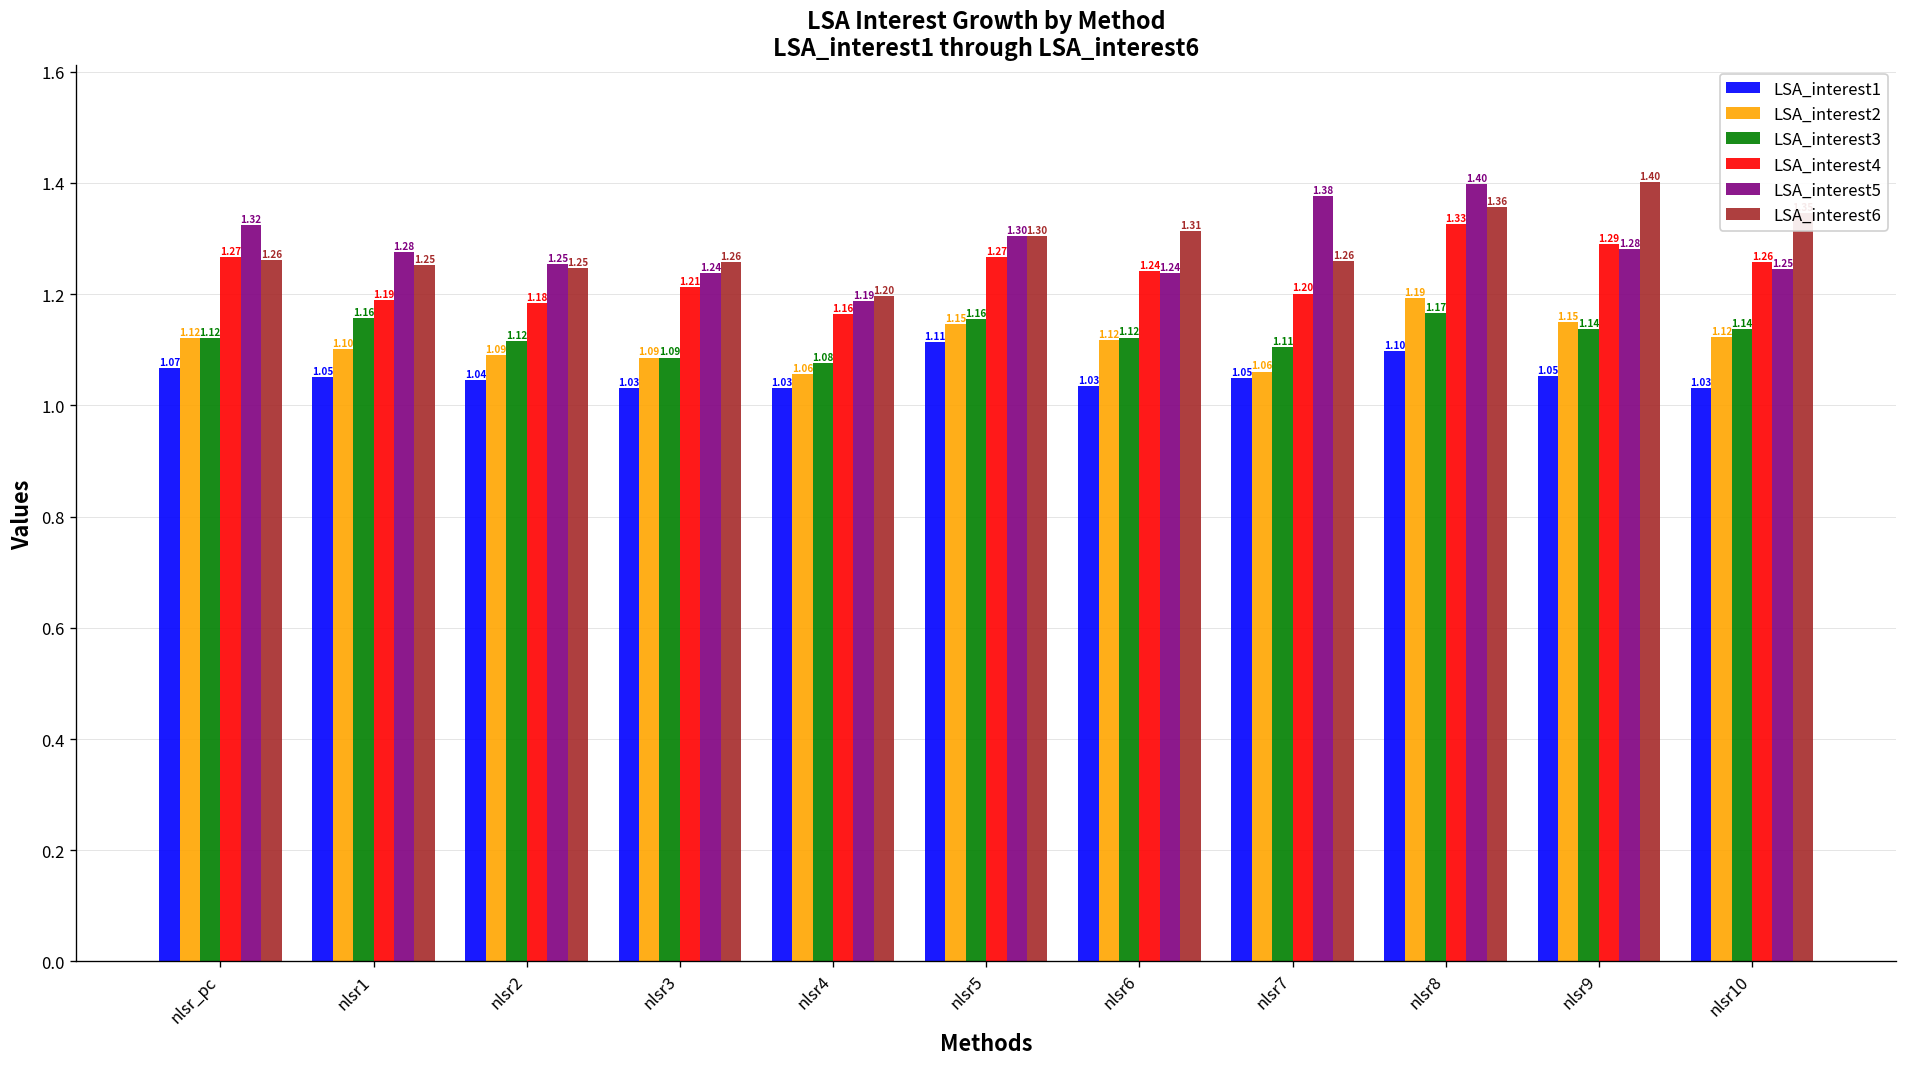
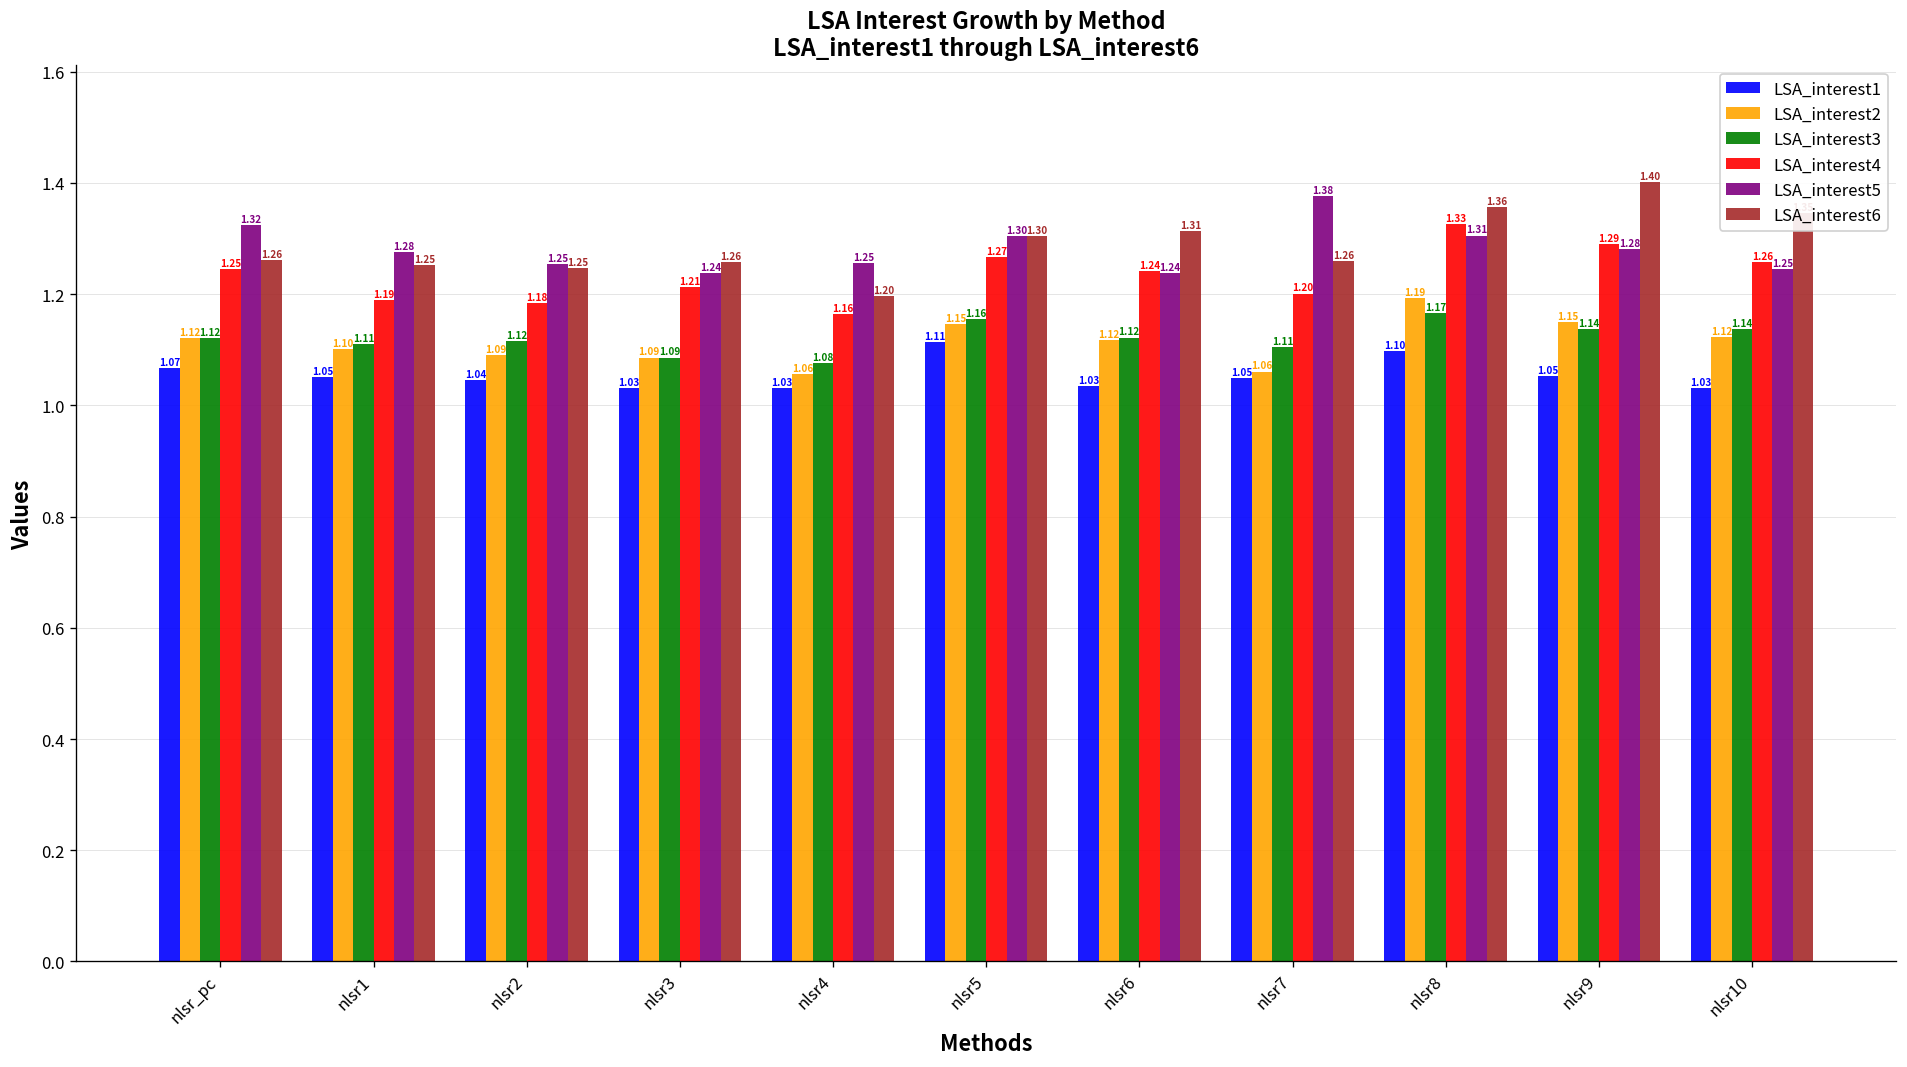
LSA_interest4, nlsr_pc: 1.27 -> 1.25
LSA_interest3, nlsr1: 1.16 -> 1.11
LSA_interest5, nlsr4: 1.19 -> 1.25
LSA_interest5, nlsr8: 1.40 -> 1.31
